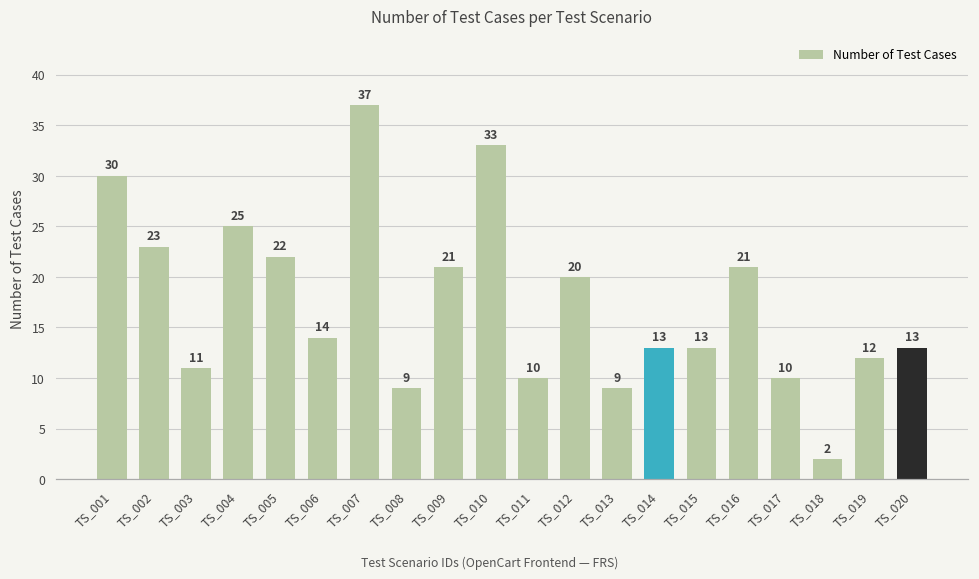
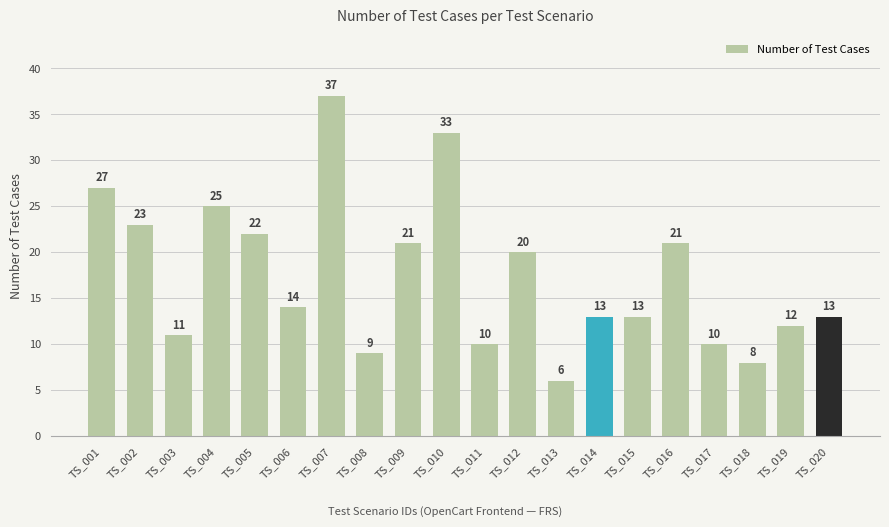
TS_001: 30 -> 27
TS_013: 9 -> 6
TS_018: 2 -> 8
